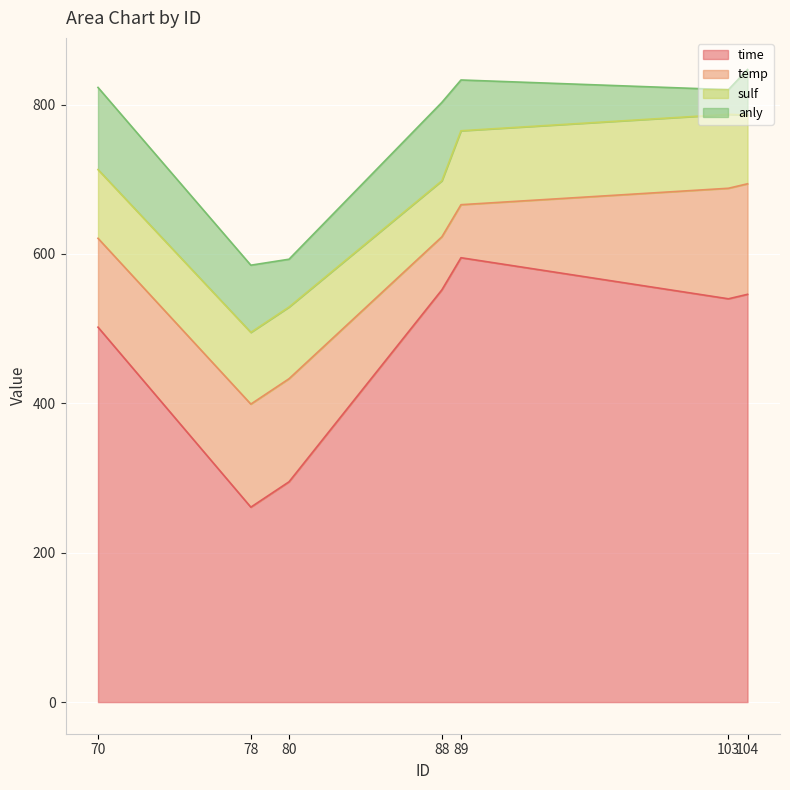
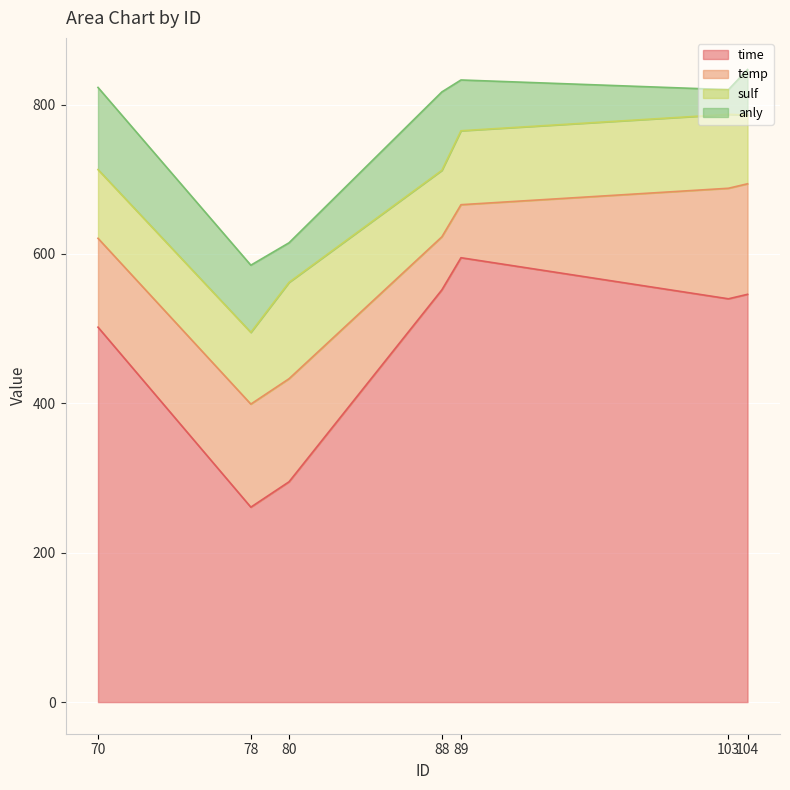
sulf, 80: 100 -> 130
anly, 80: 60 -> 50
sulf, 88: 80 -> 90
